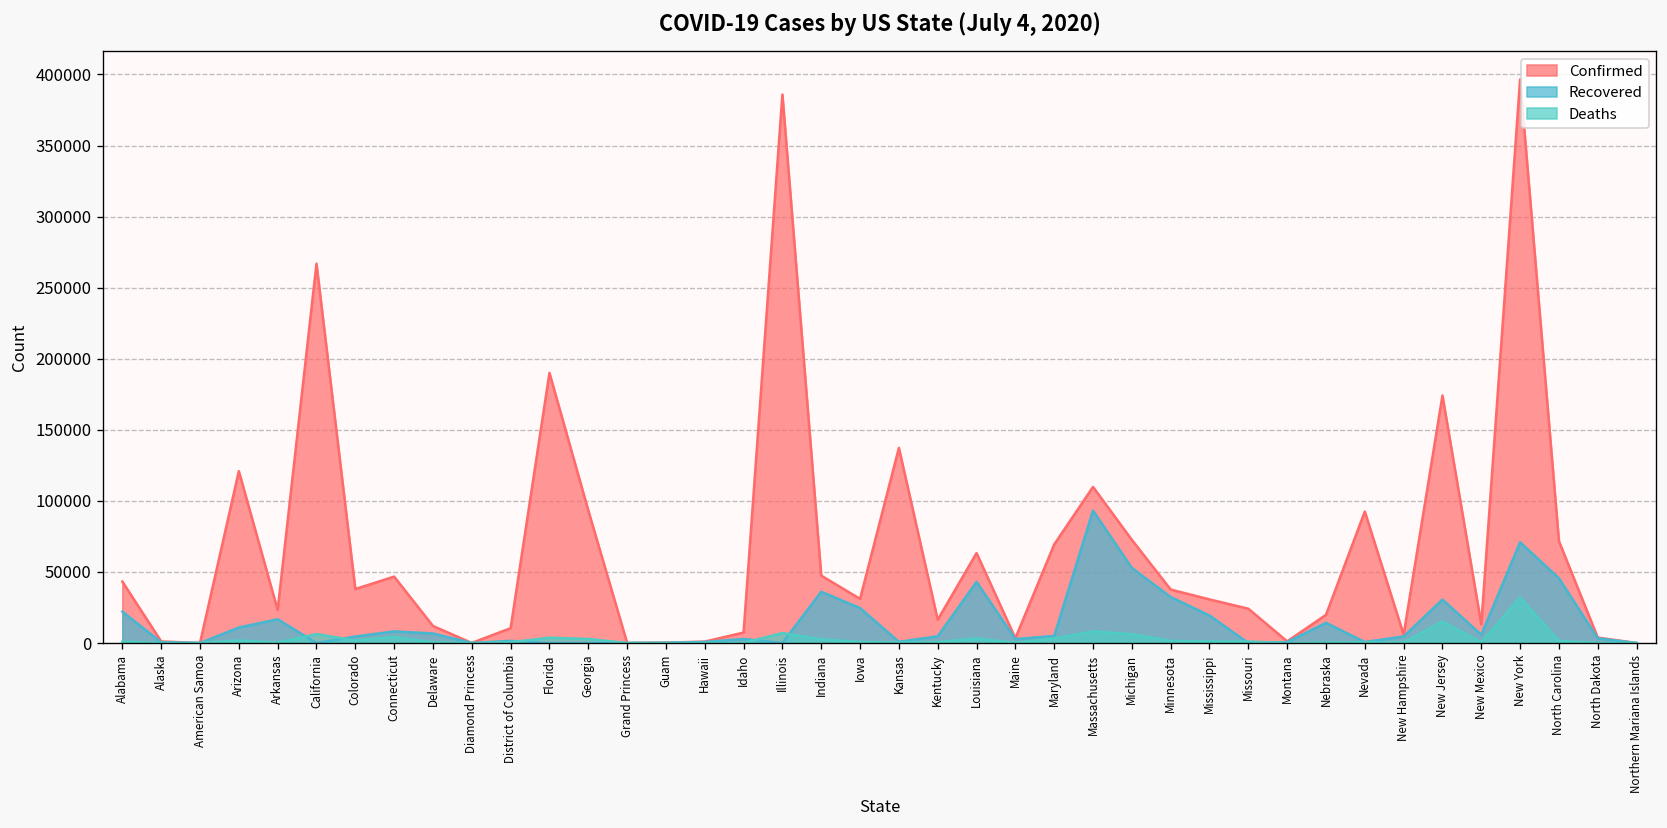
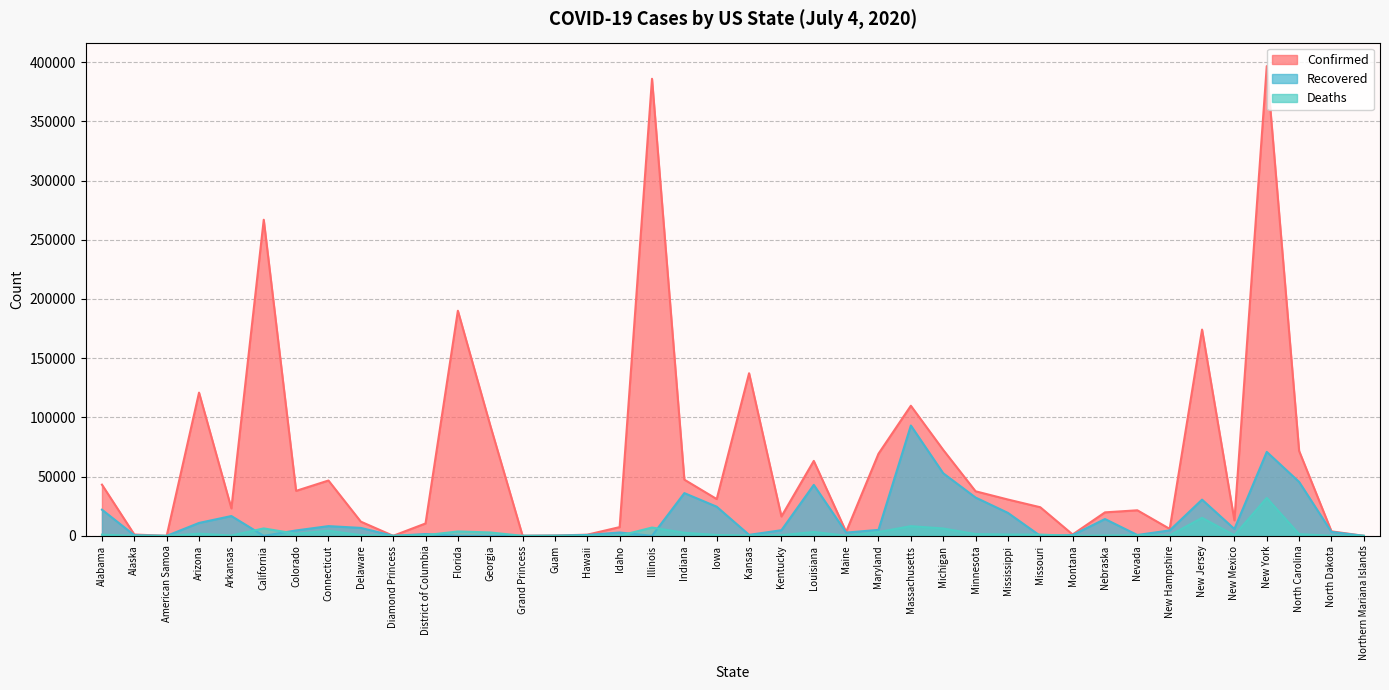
Confirmed, Nevada: 93000 -> 22000
